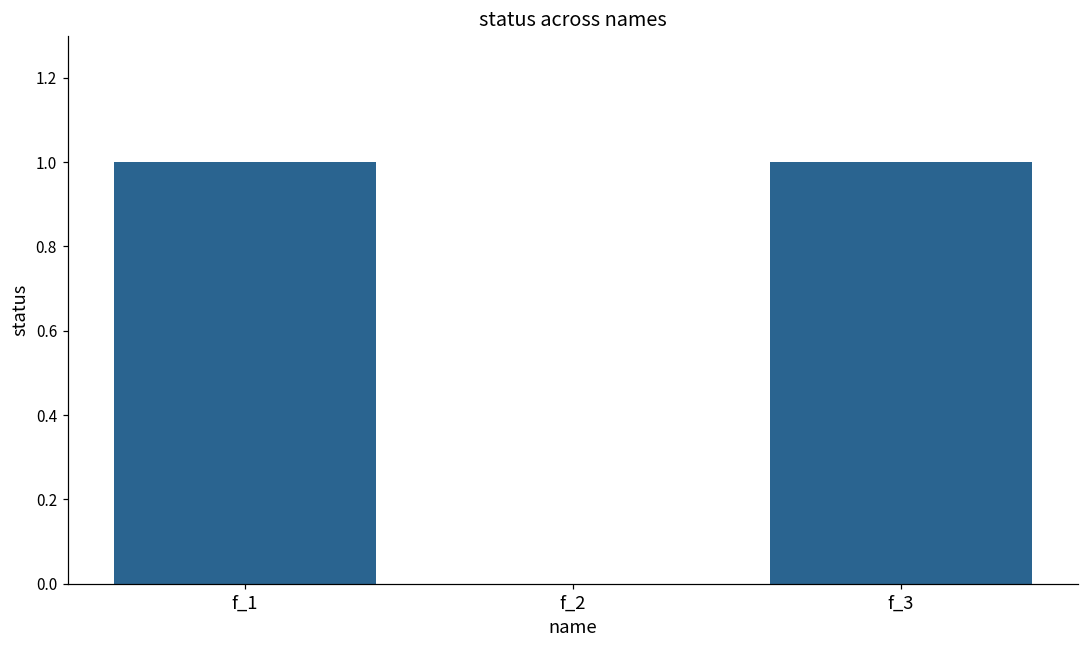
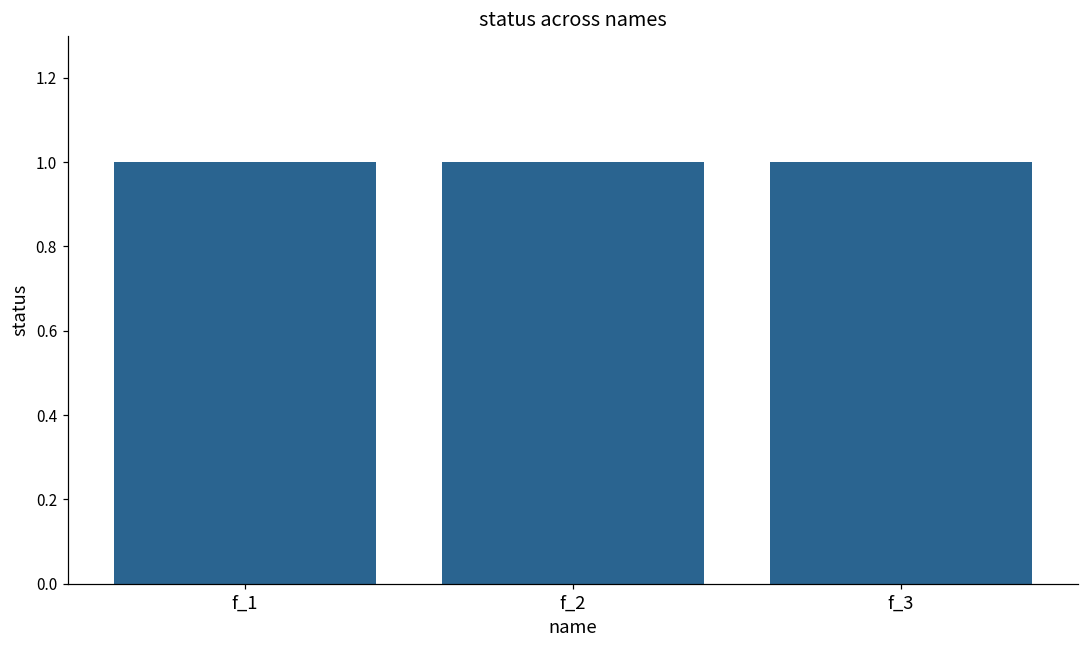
f_2: 0 -> 1
